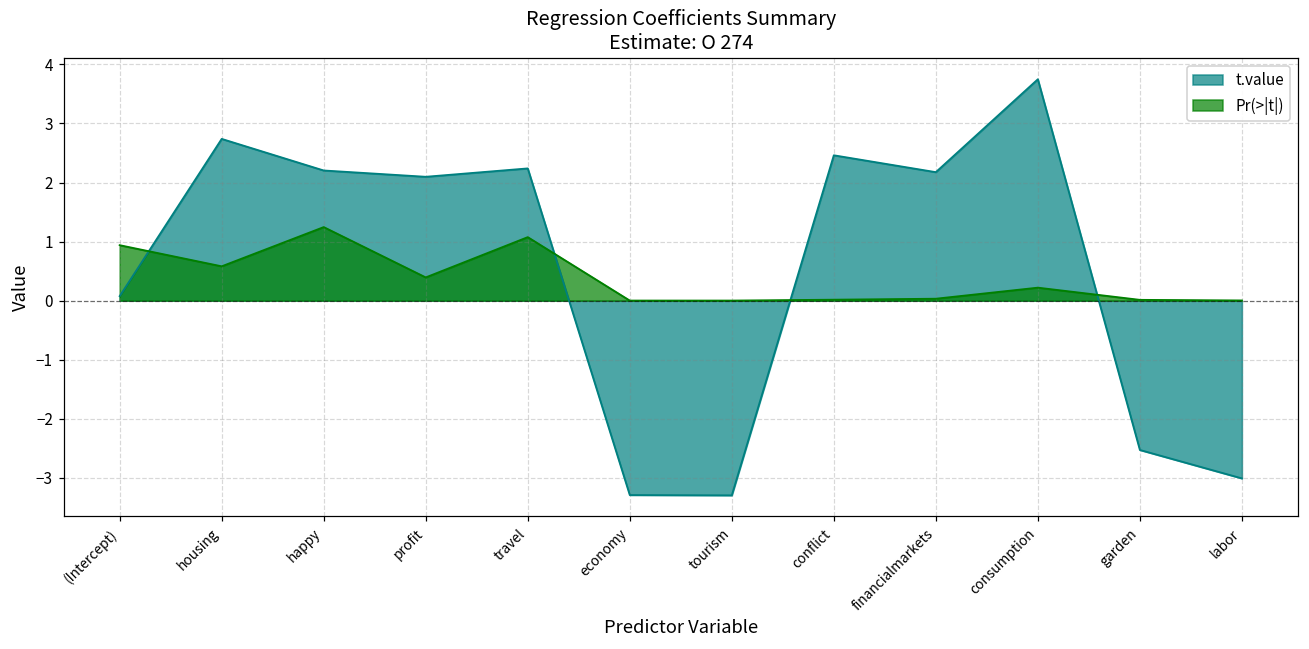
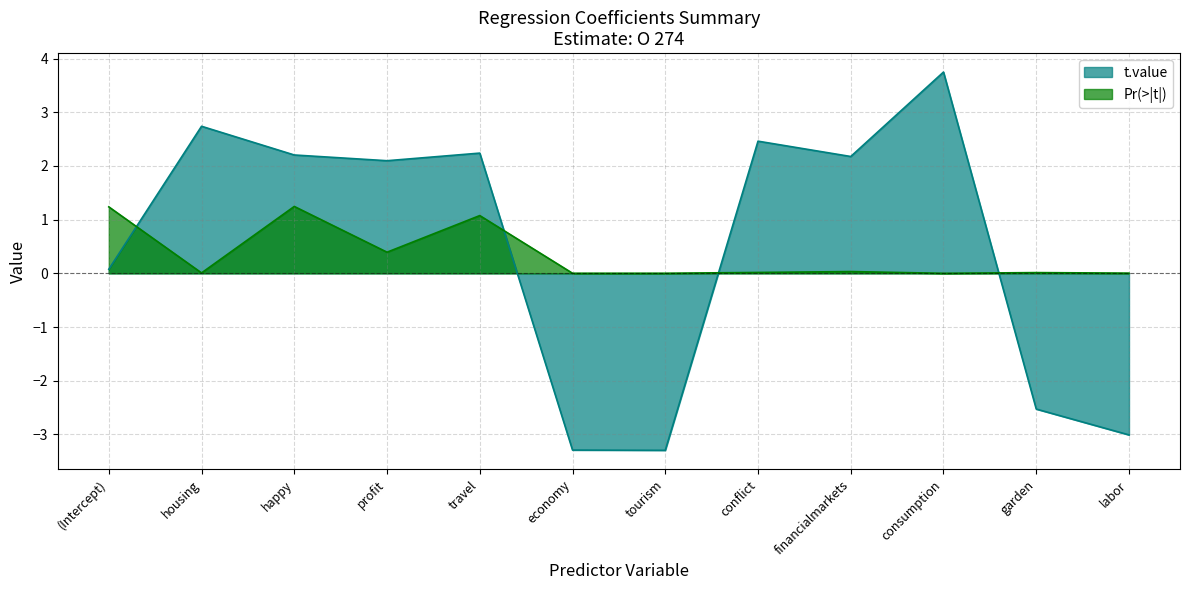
Pr(>|t|), (Intercept): 0.9 -> 1.2
Pr(>|t|), housing: 0.6 -> 0.0
Pr(>|t|), consumption: 0.2 -> 0.0
